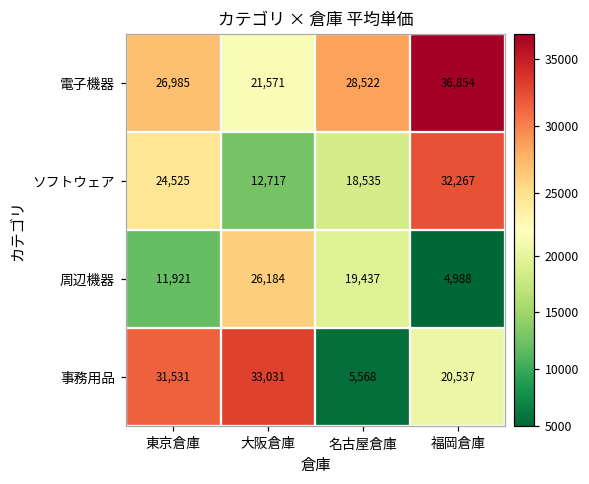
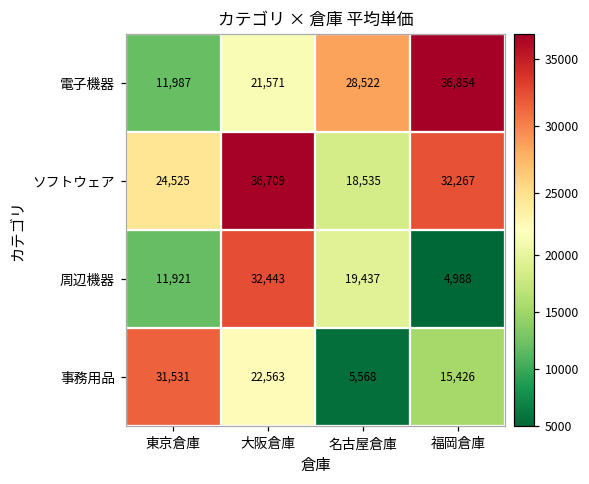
電子機器, 東京倉庫: 26,985 -> 11,987
ソフトウェア, 大阪倉庫: 12,717 -> 36,709
周辺機器, 大阪倉庫: 26,184 -> 32,443
事務用品, 大阪倉庫: 33,031 -> 22,563
事務用品, 福岡倉庫: 20,537 -> 15,426
